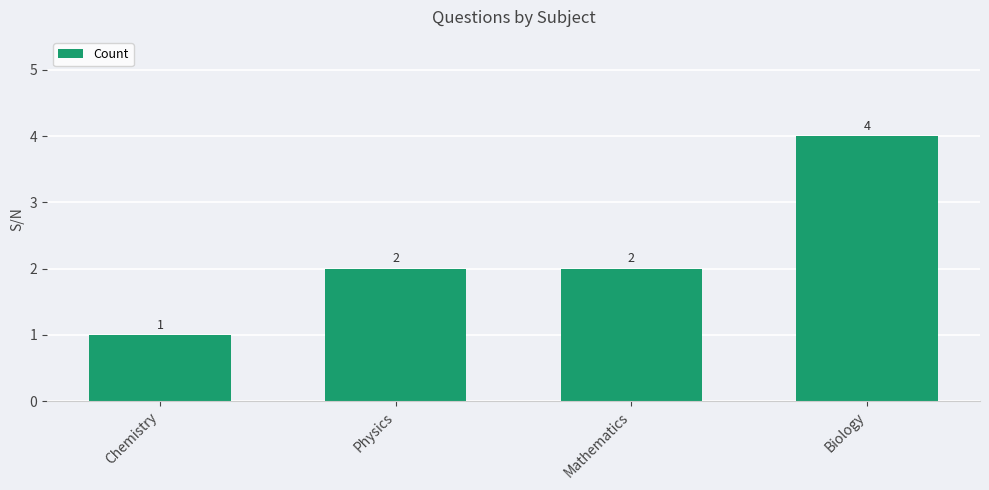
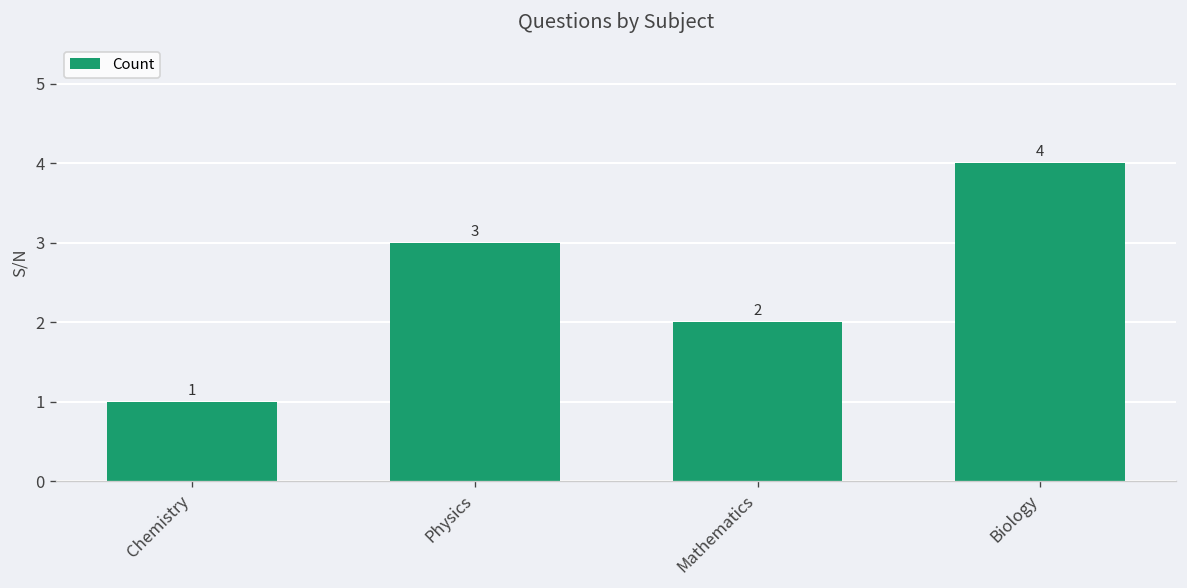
Physics: 2 -> 3
